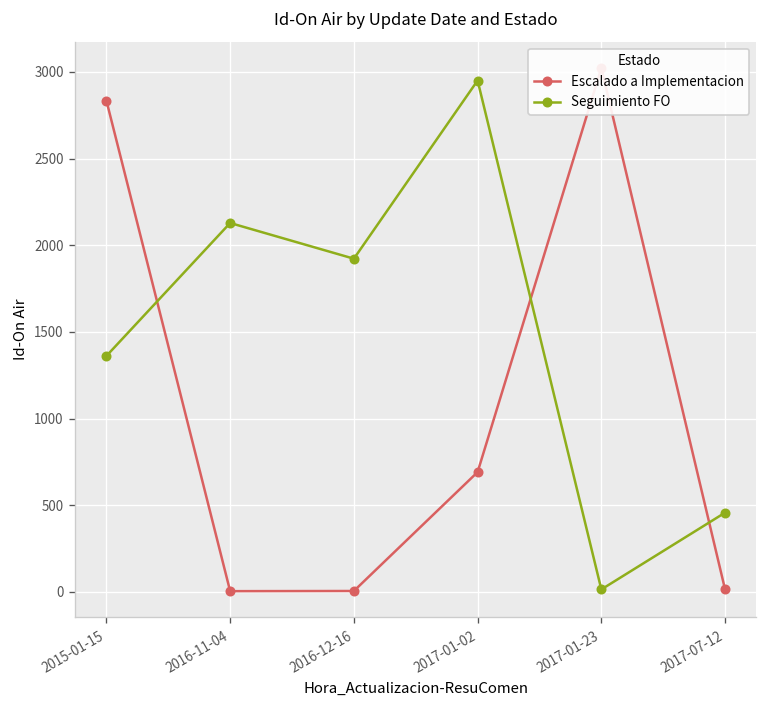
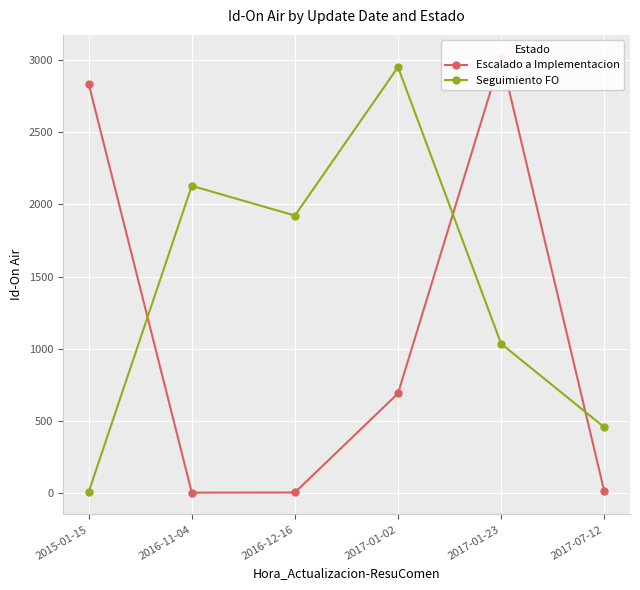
Seguimiento FO, 2015-01-15: 1360 -> 10
Seguimiento FO, 2017-01-23: 10 -> 1040
